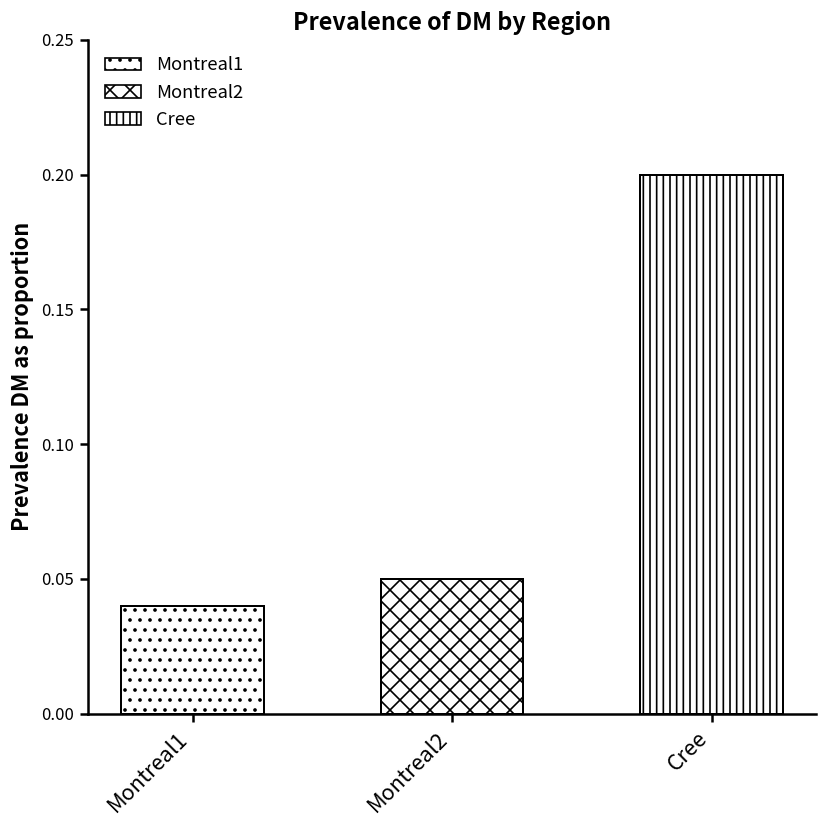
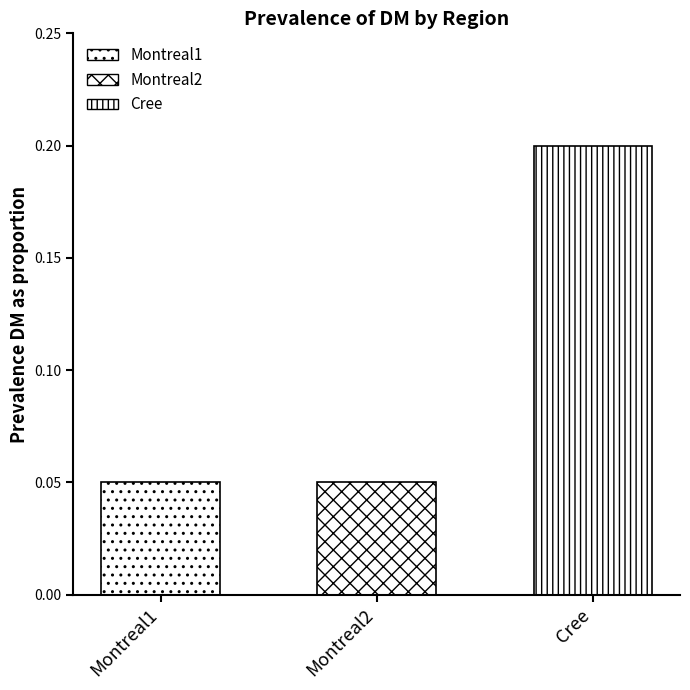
Montreal1: 0.04 -> 0.05
